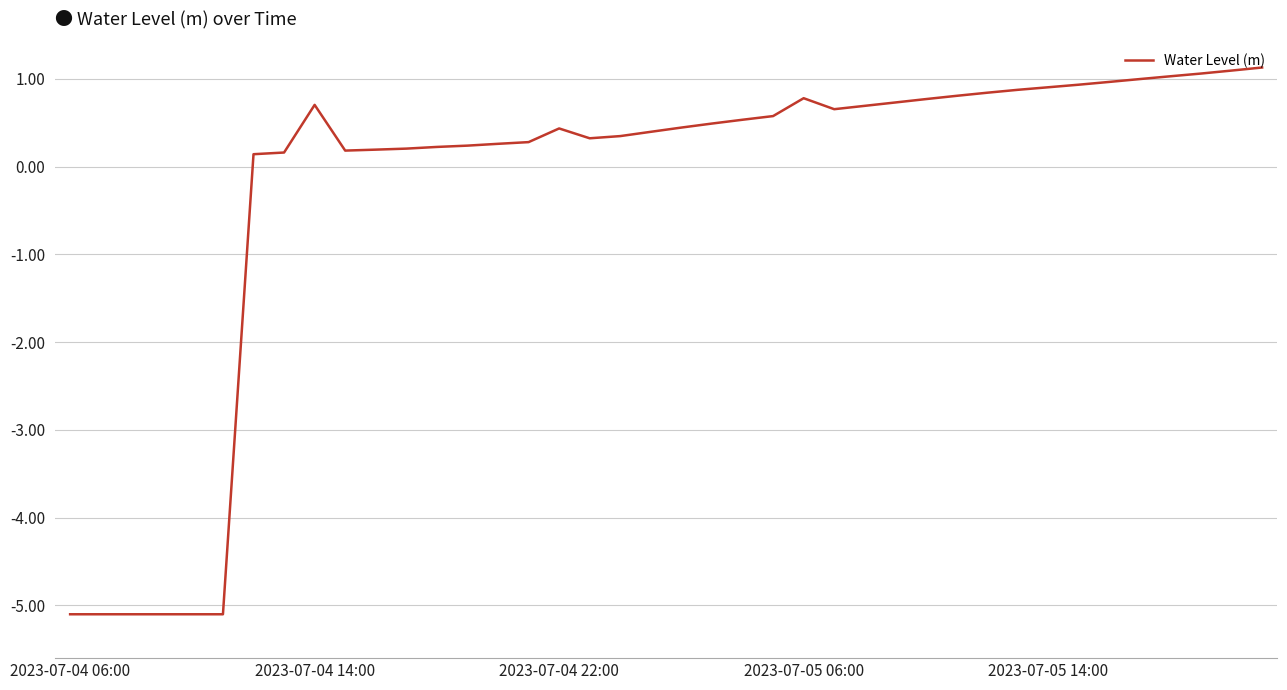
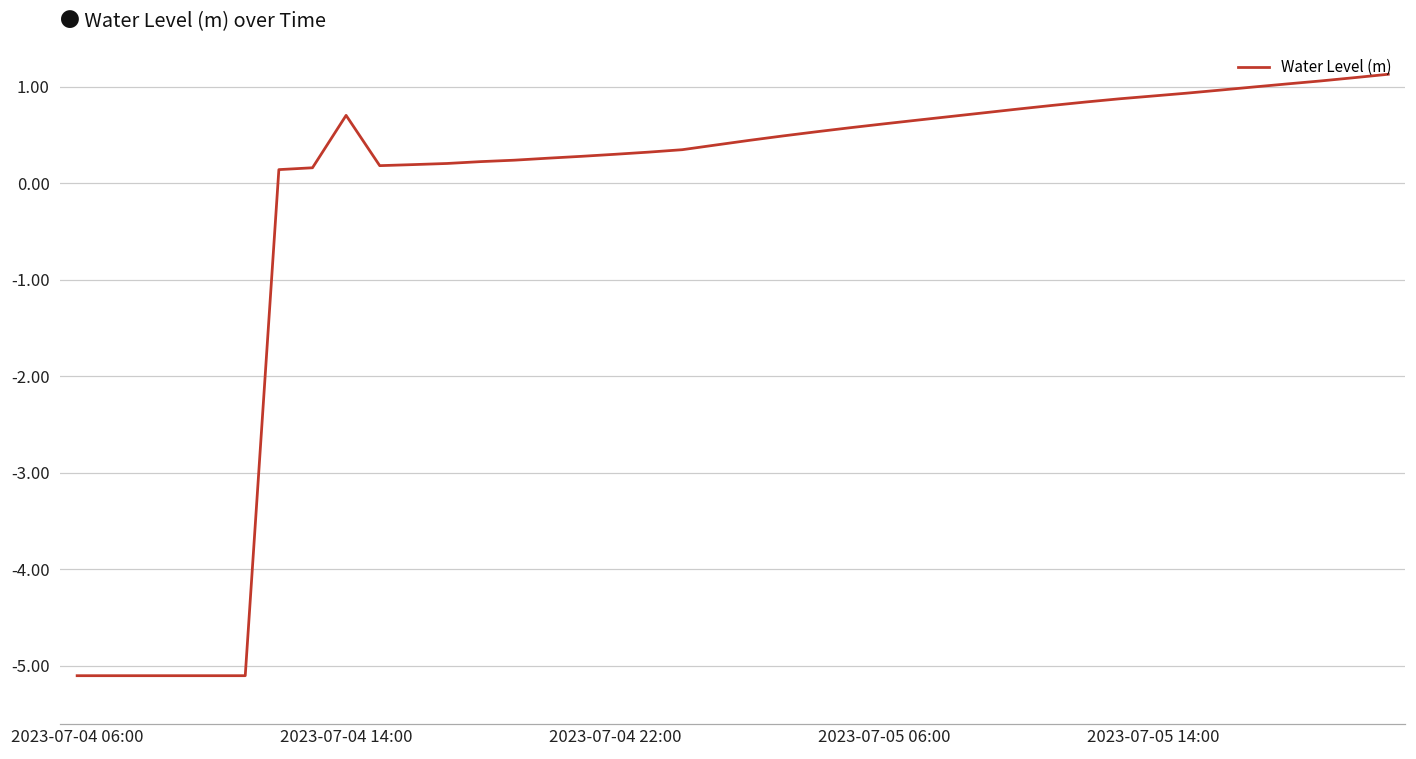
2023-07-04 22:00: 0.4 -> 0.3
2023-07-05 06:00: 0.8 -> 0.6
